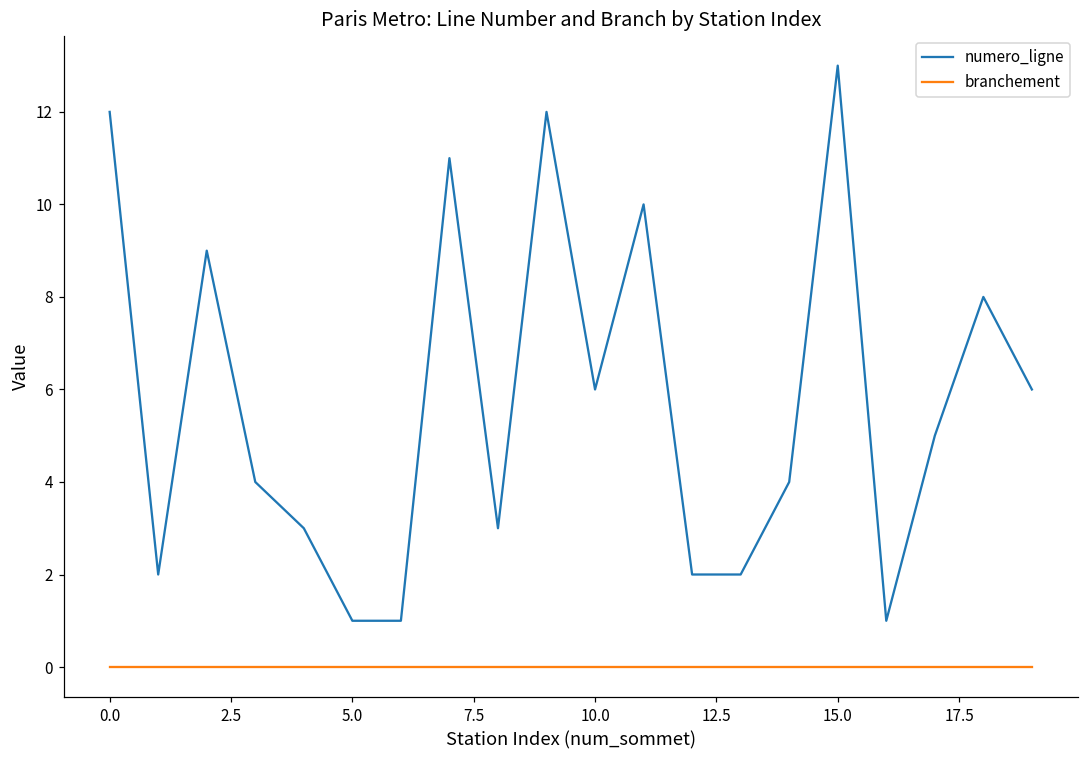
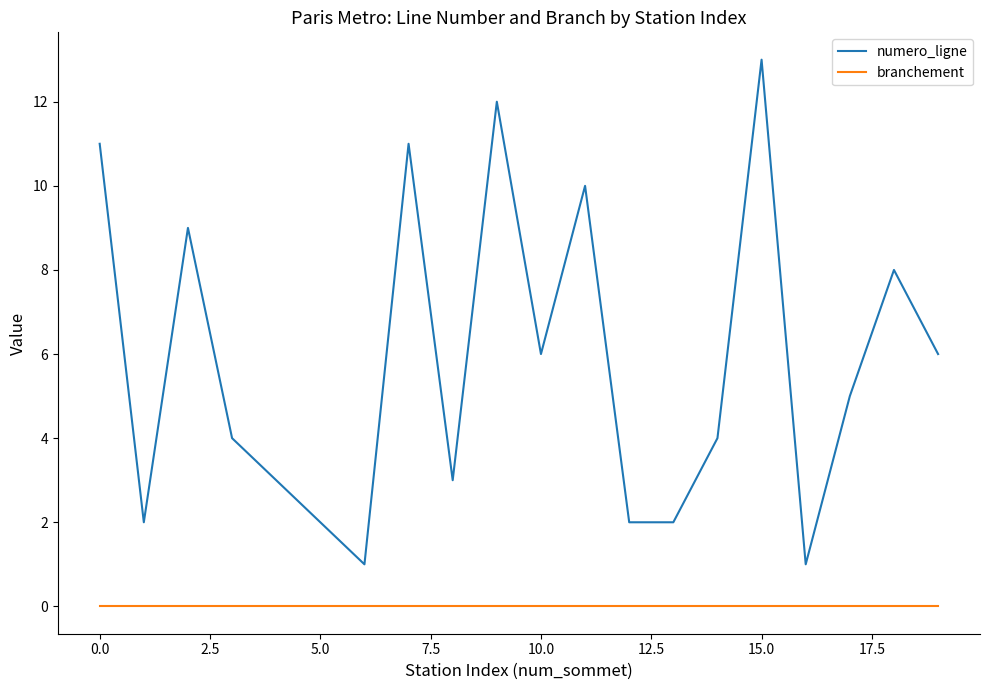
numero_ligne, 0.0: 12 -> 11
numero_ligne, 5.0: 1 -> 2
